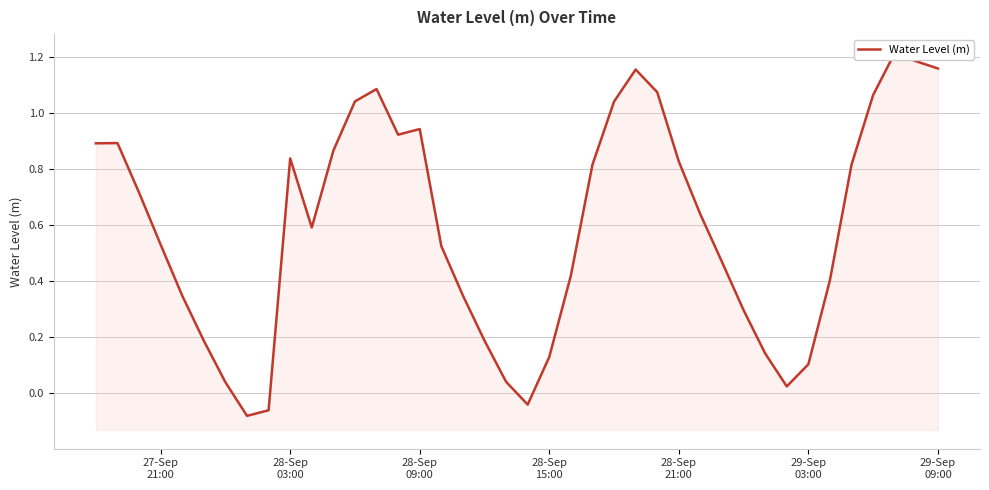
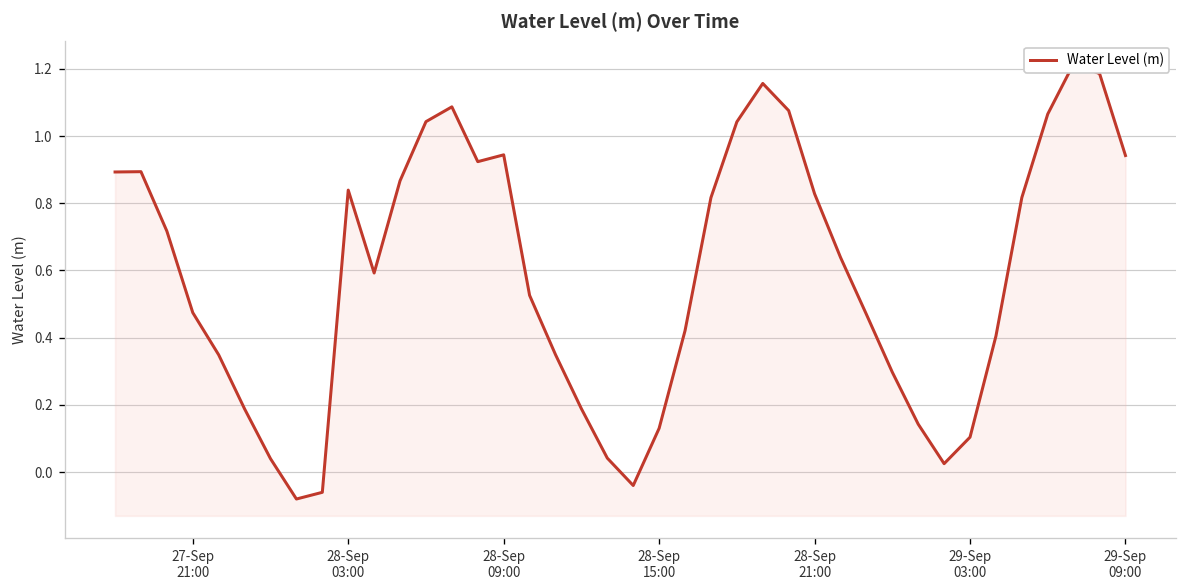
27-Sep 21:00: 0.53 -> 0.47
29-Sep 09:00: 1.16 -> 0.94
